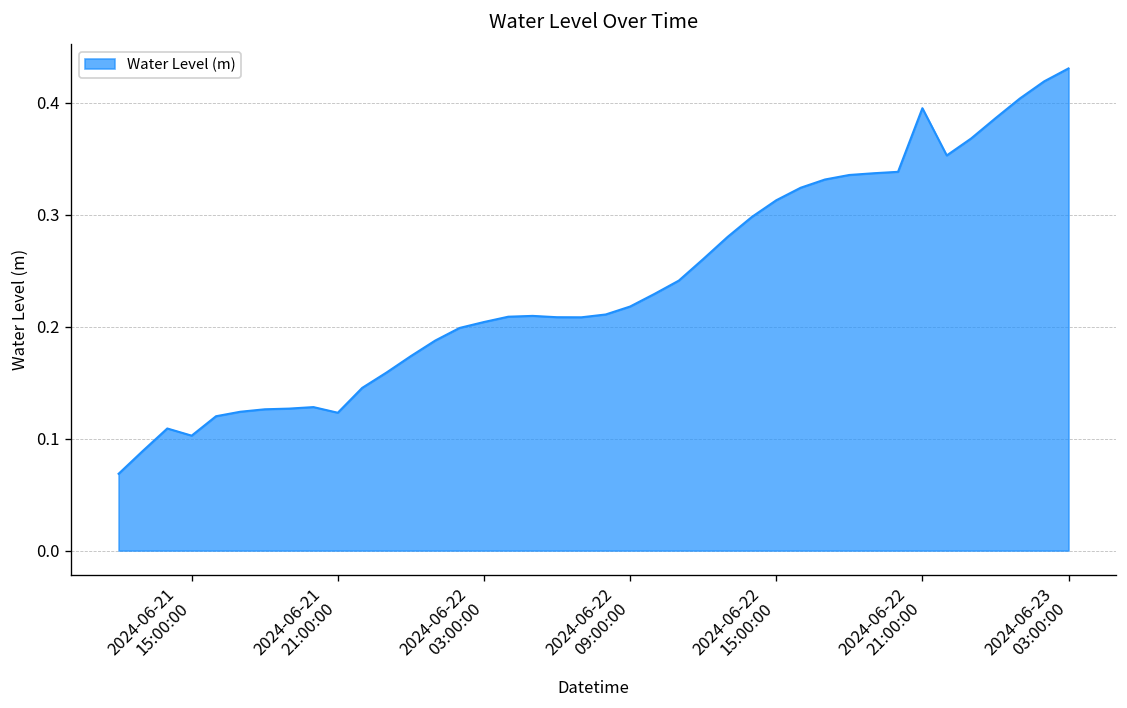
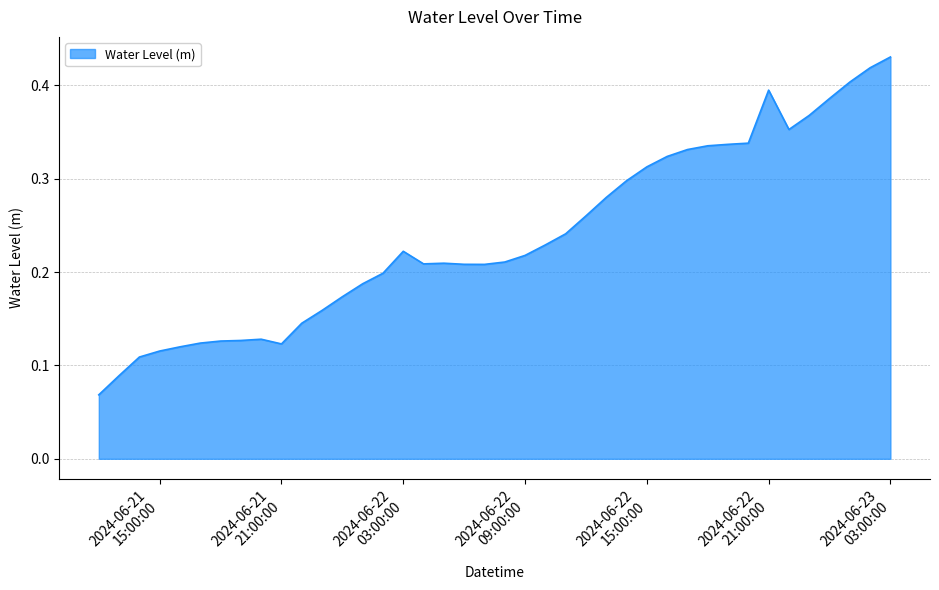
2024-06-21 15:00:00: 0.10 -> 0.12
2024-06-22 03:00:00: 0.20 -> 0.22
